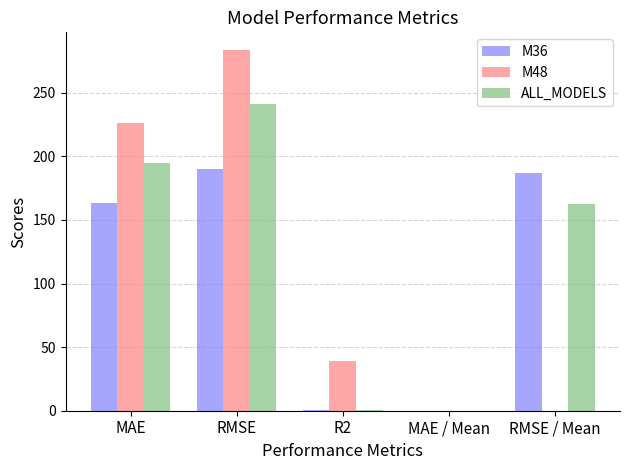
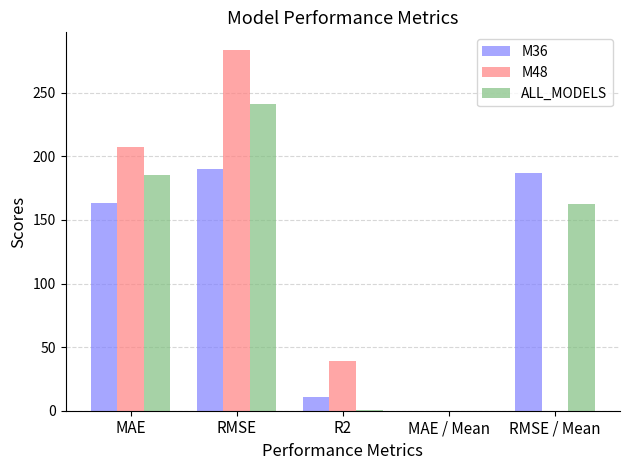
M48, MAE: 227 -> 208
ALL_MODELS, MAE: 195 -> 185
M36, R2: 0 -> 11
